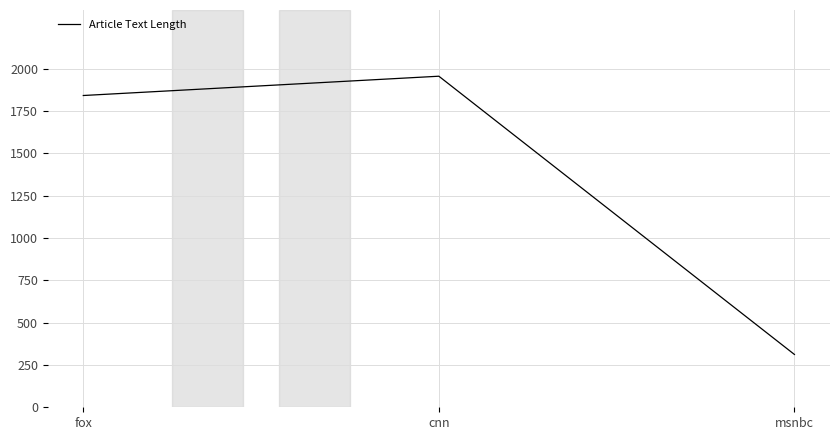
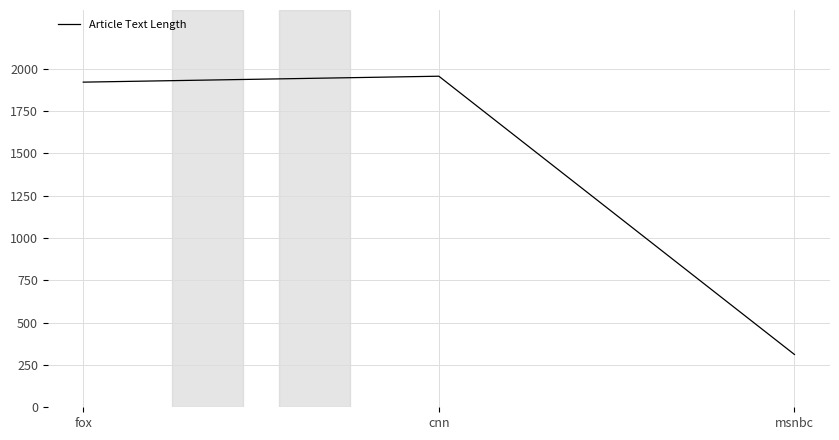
fox: 1840 -> 1920
